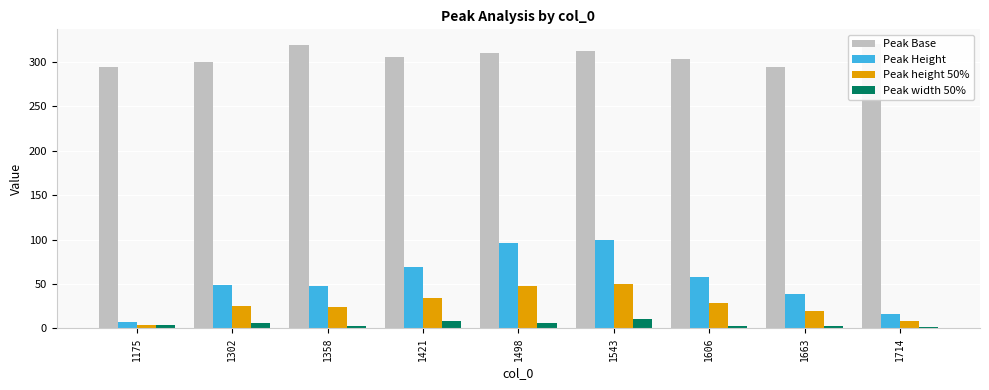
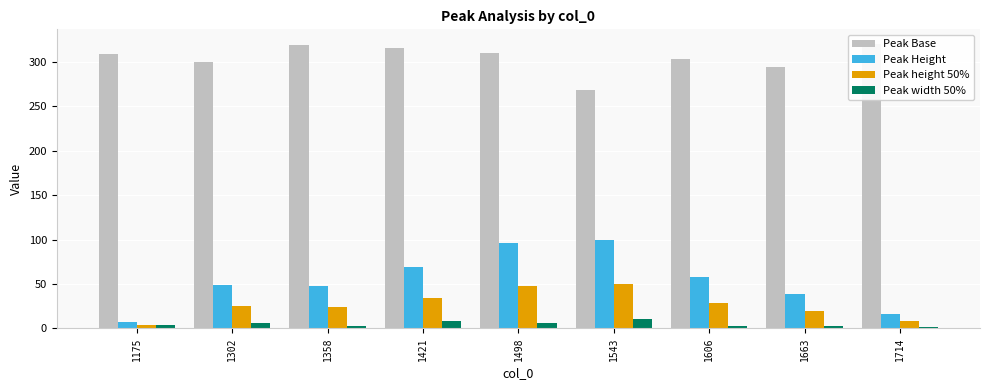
Peak Base, 1175: 290 -> 310
Peak Base, 1421: 310 -> 320
Peak Base, 1543: 310 -> 270
